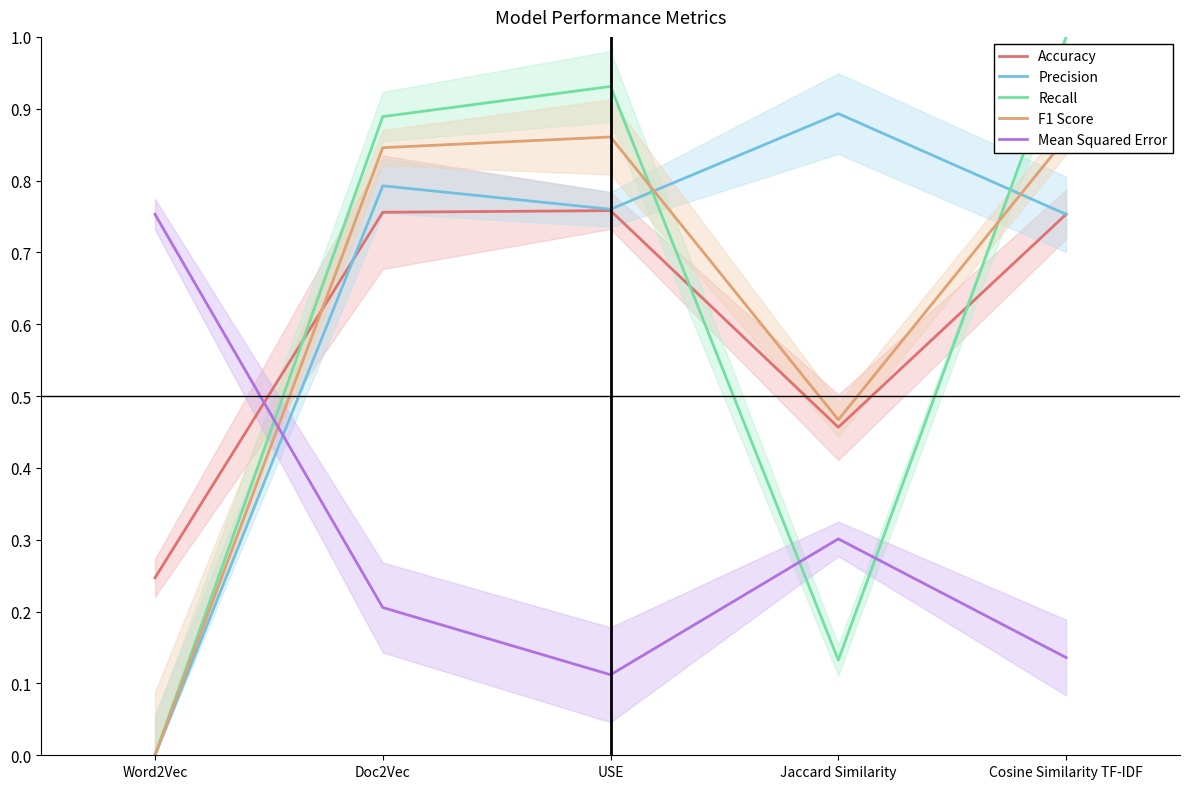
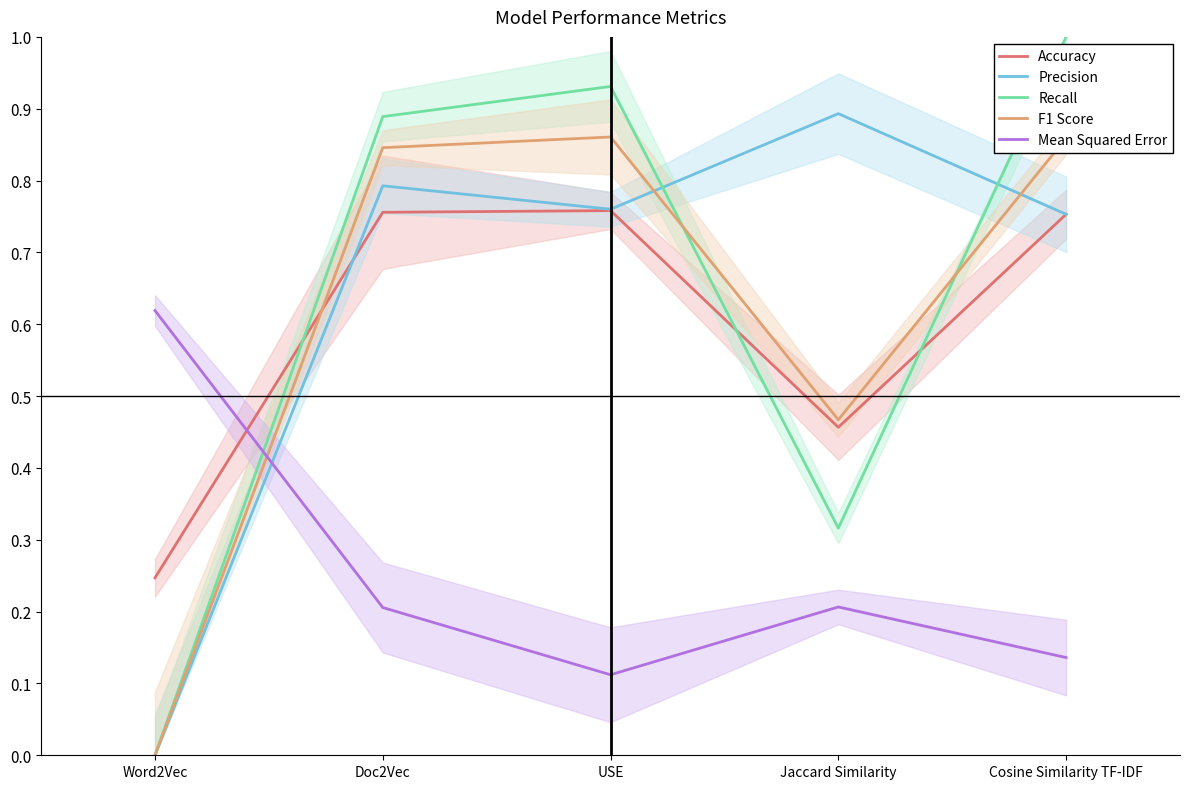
Mean Squared Error, Word2Vec: 0.75 -> 0.62
Recall, Jaccard Similarity: 0.13 -> 0.32
Mean Squared Error, Jaccard Similarity: 0.30 -> 0.21
